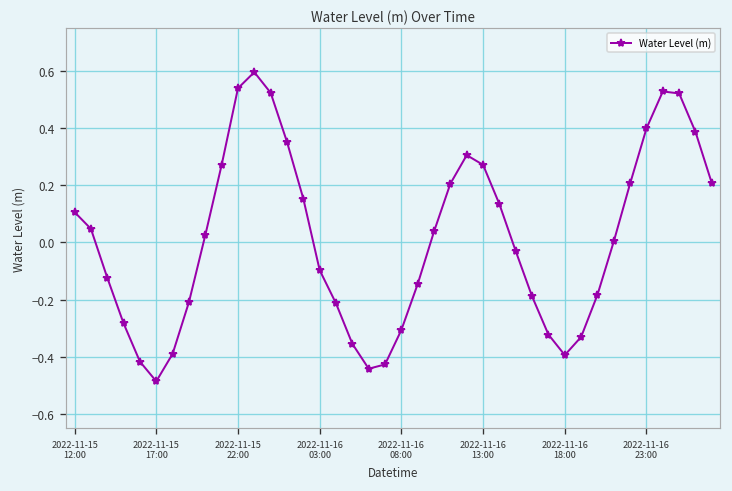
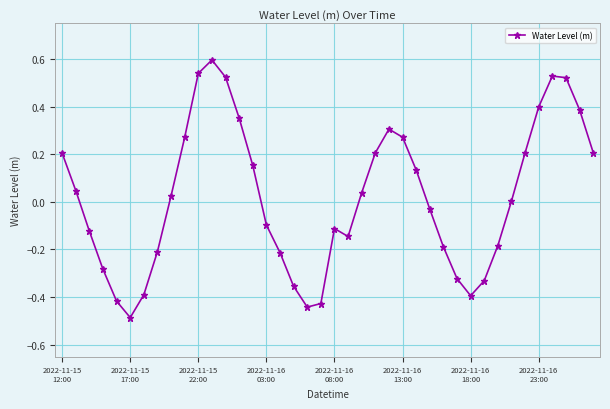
2022-11-15 12:00: 0.11 -> 0.20
2022-11-16 08:00: -0.31 -> -0.11
